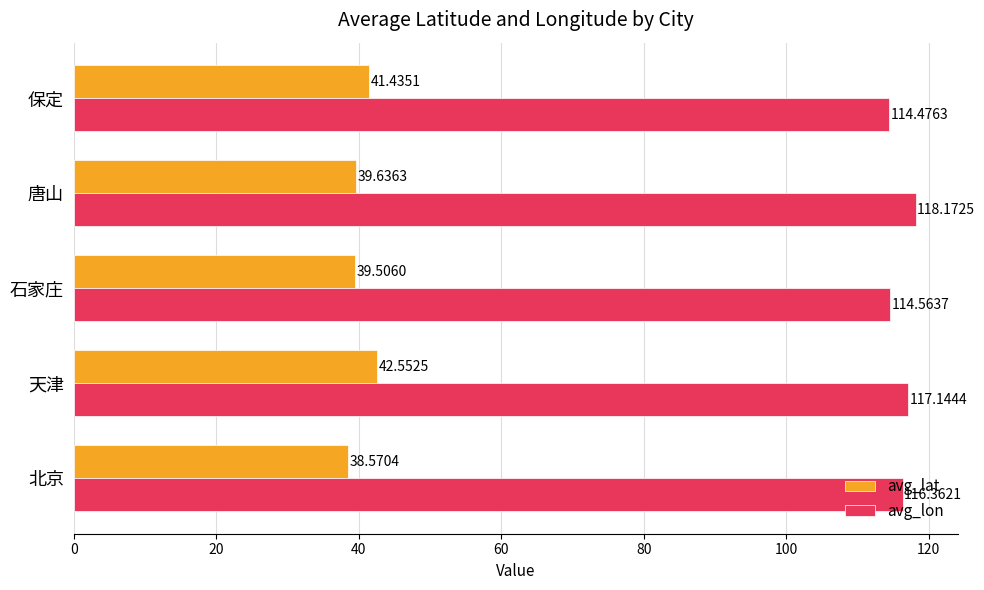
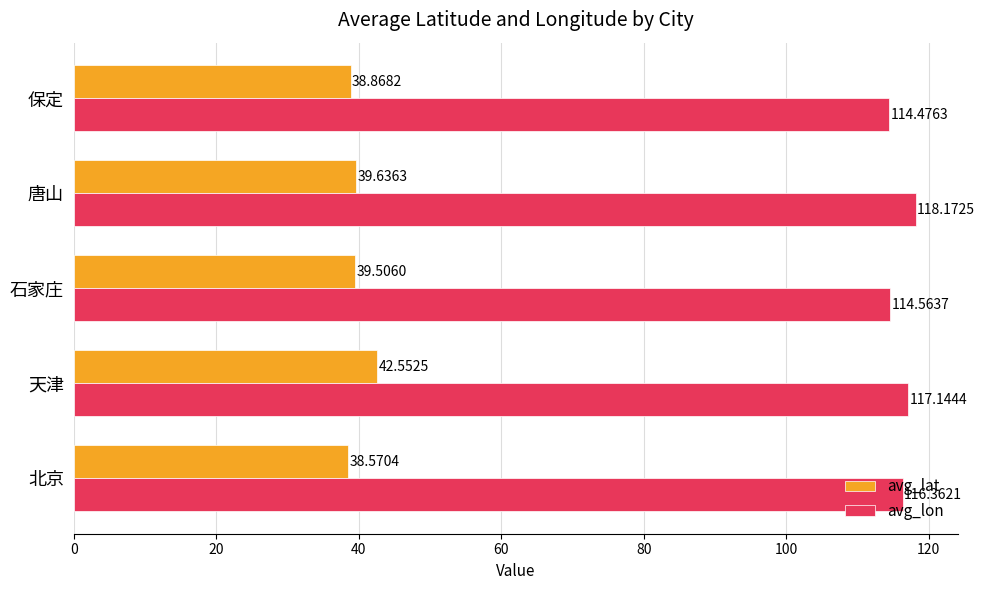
avg_lat, 保定: 41.4351 -> 38.8682
